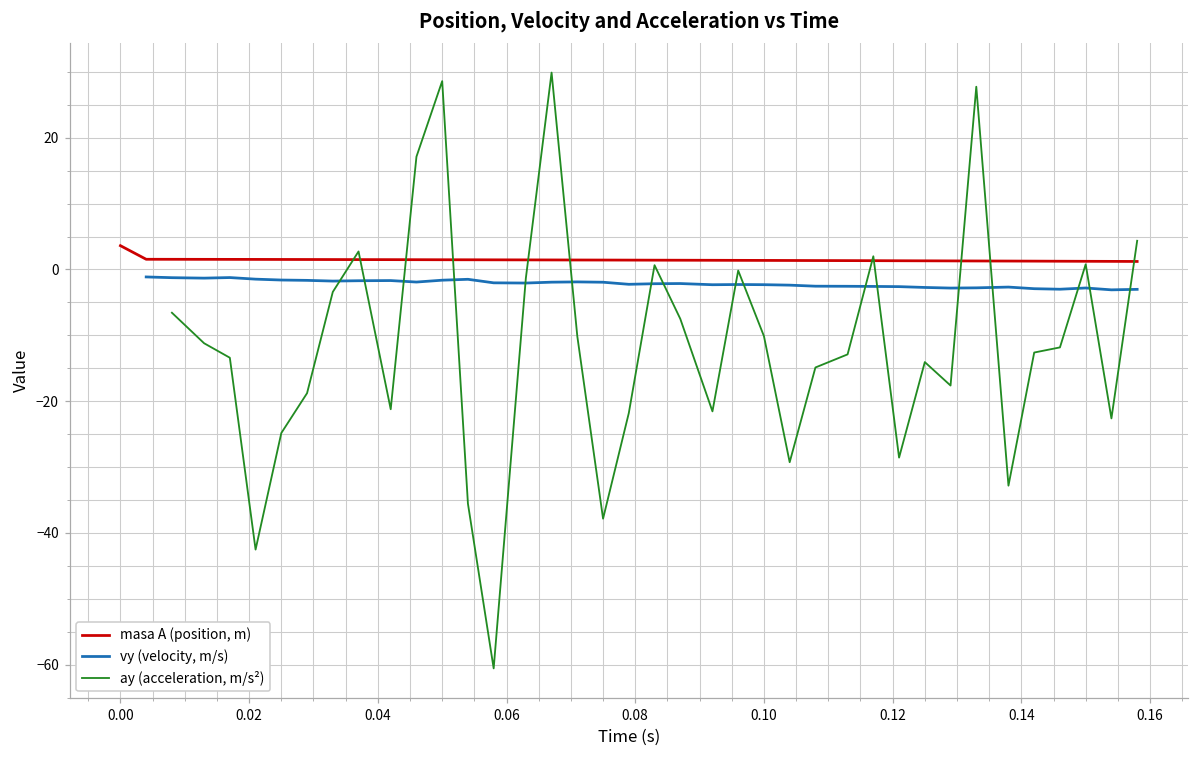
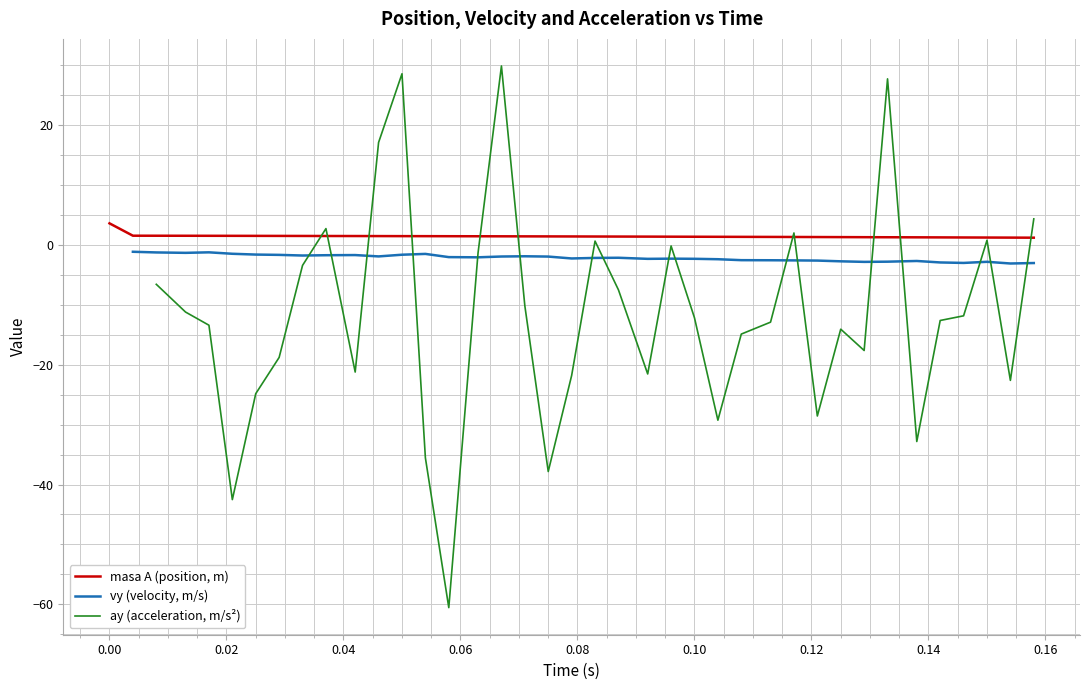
ay (acceleration, m/s²), 0.10: -10 -> -12
